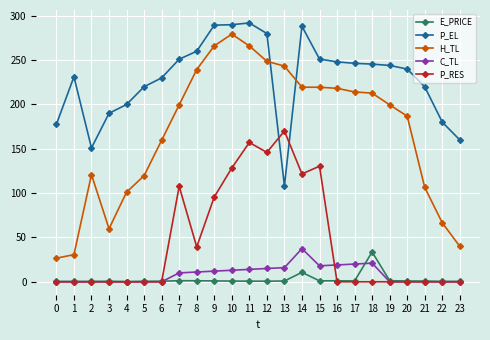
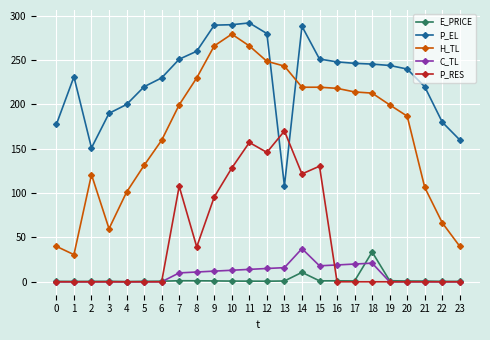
H_TL, 0: 30 -> 40
H_TL, 5: 120 -> 130
H_TL, 8: 240 -> 230
